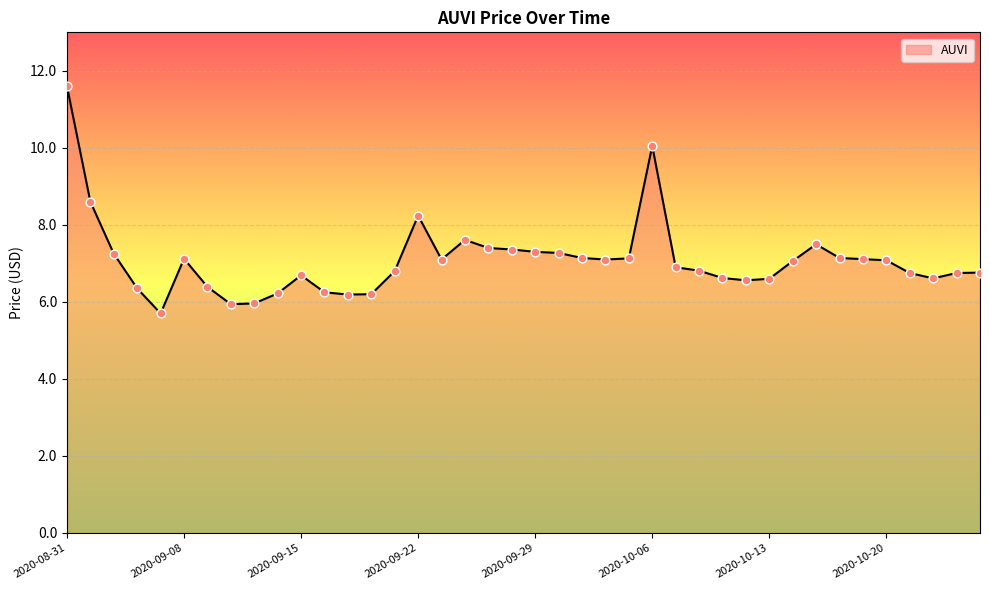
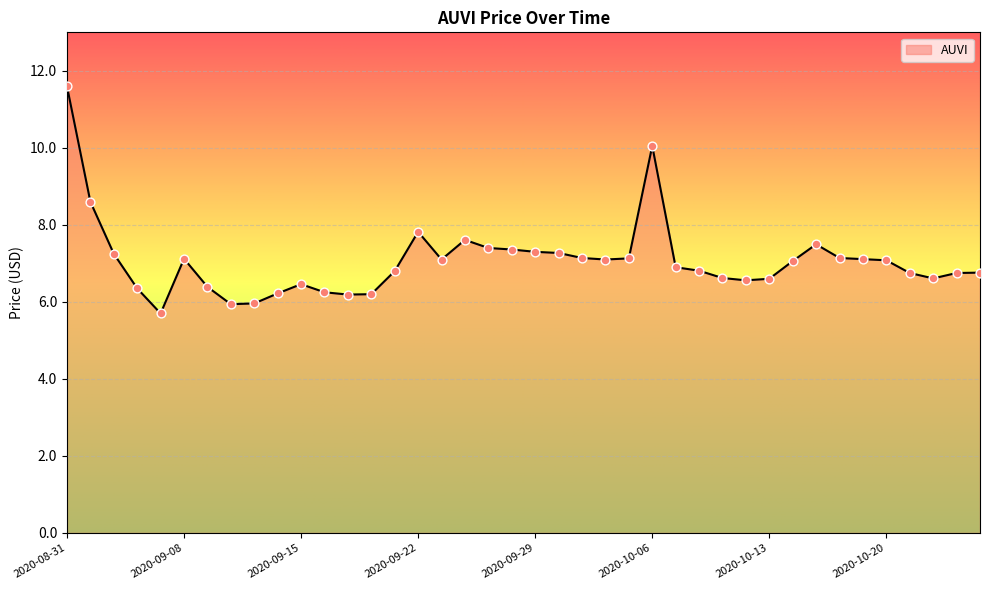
2020-09-15: 6.7 -> 6.5
2020-09-22: 8.2 -> 7.8
